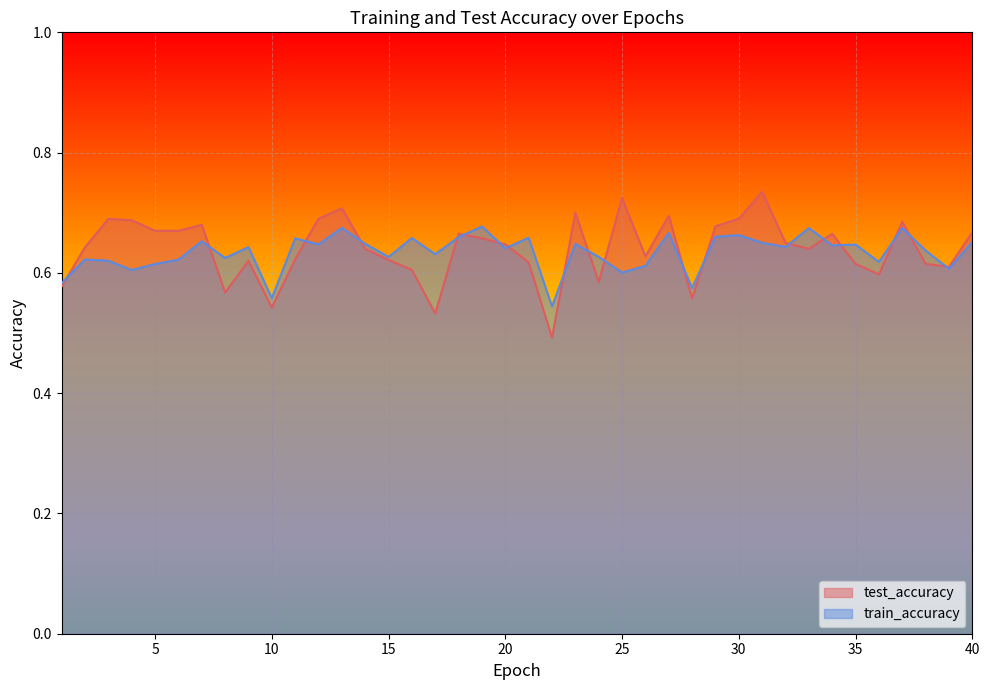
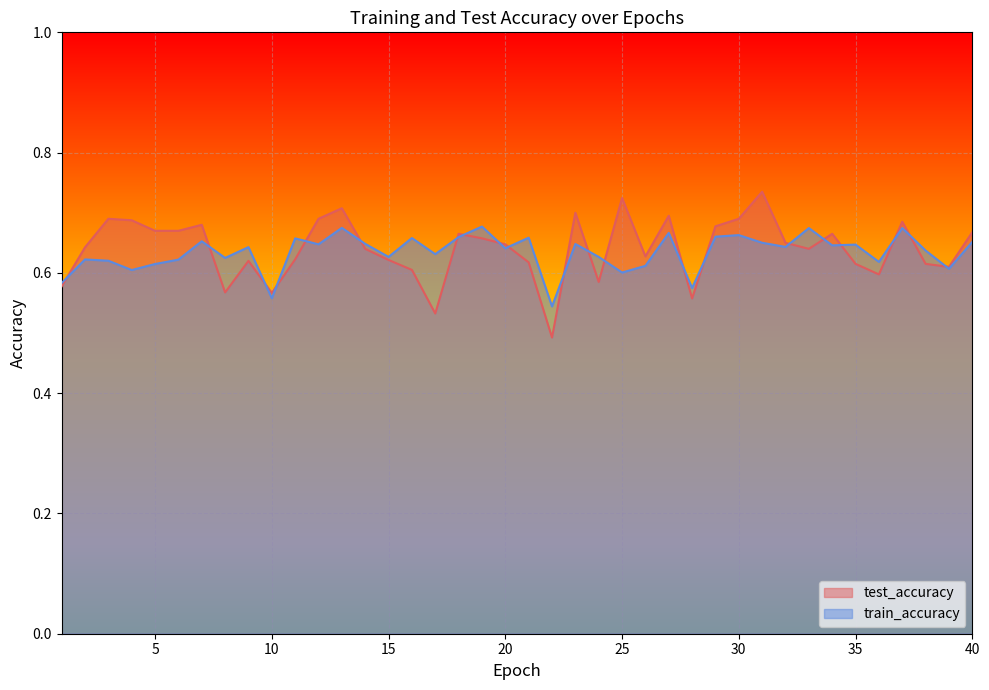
test_accuracy, 10: 0.54 -> 0.57
